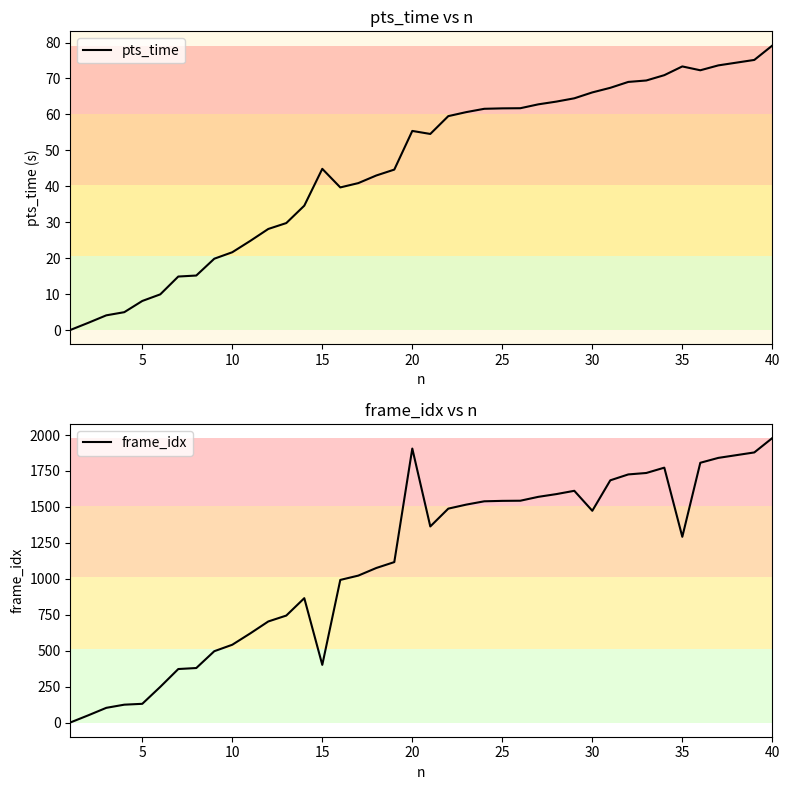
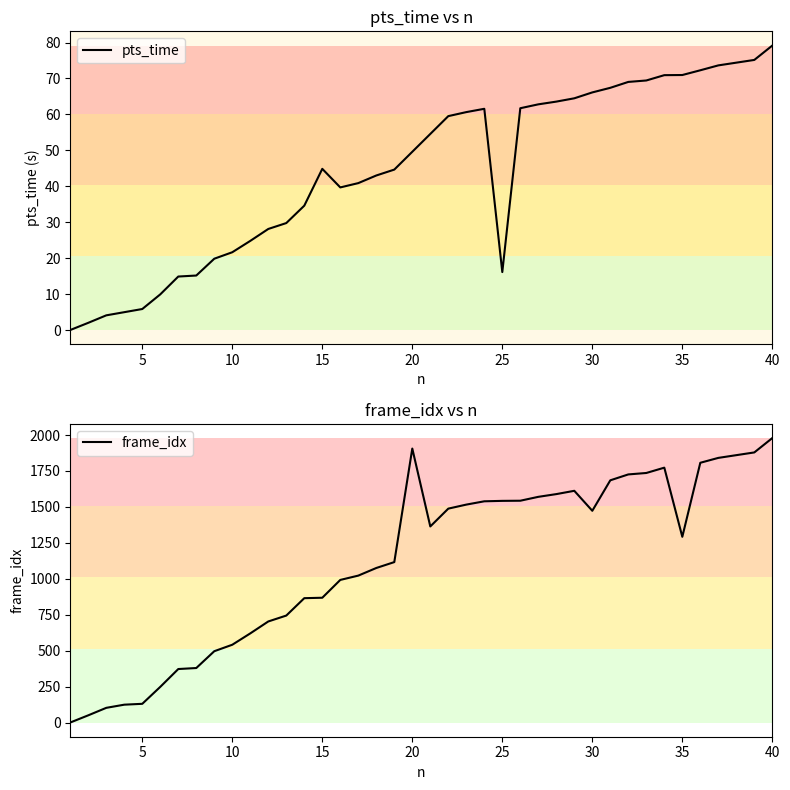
pts_time vs n, 5: 8 -> 6
pts_time vs n, 20: 55 -> 50
pts_time vs n, 25: 62 -> 16
pts_time vs n, 35: 73 -> 71
frame_idx vs n, 15: 400 -> 870
